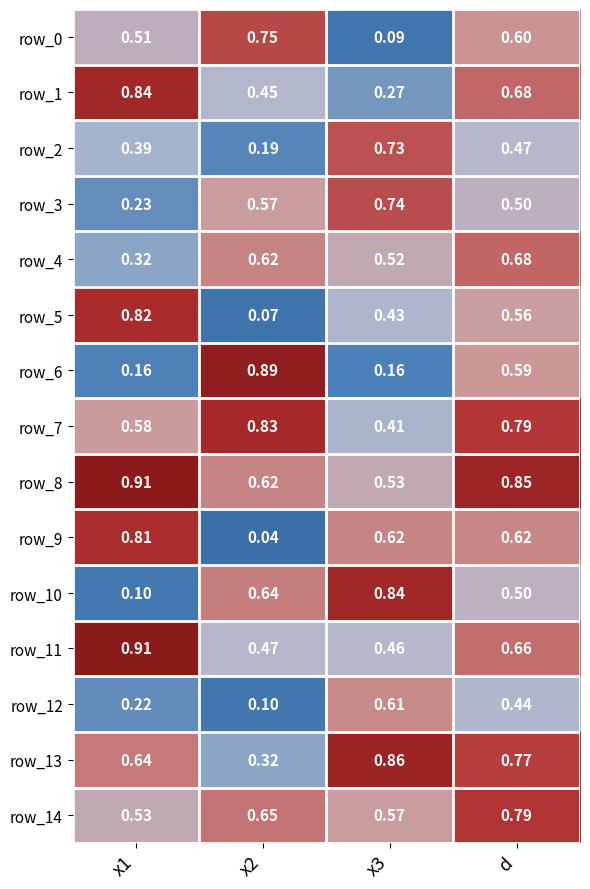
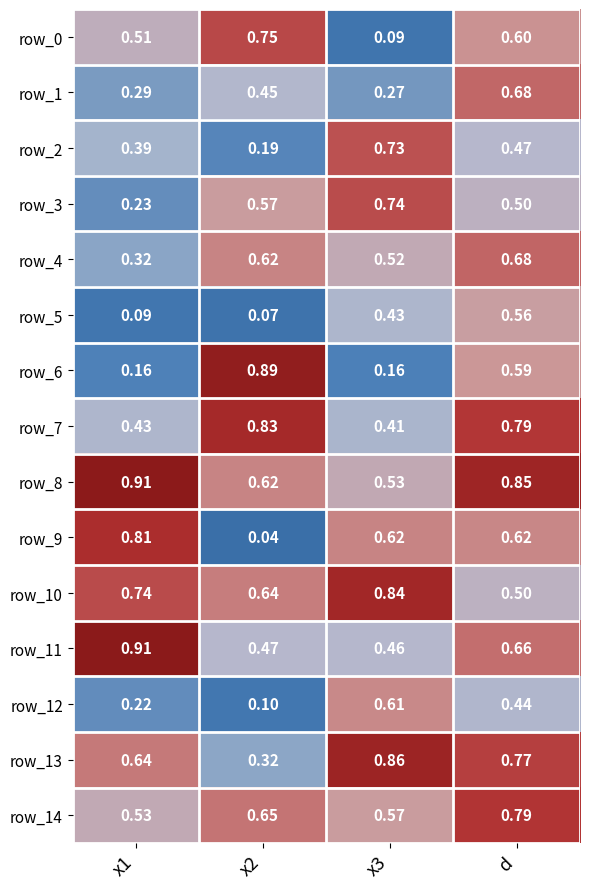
row_1, x1: 0.84 -> 0.29
row_5, x1: 0.82 -> 0.09
row_7, x1: 0.58 -> 0.43
row_10, x1: 0.10 -> 0.74
